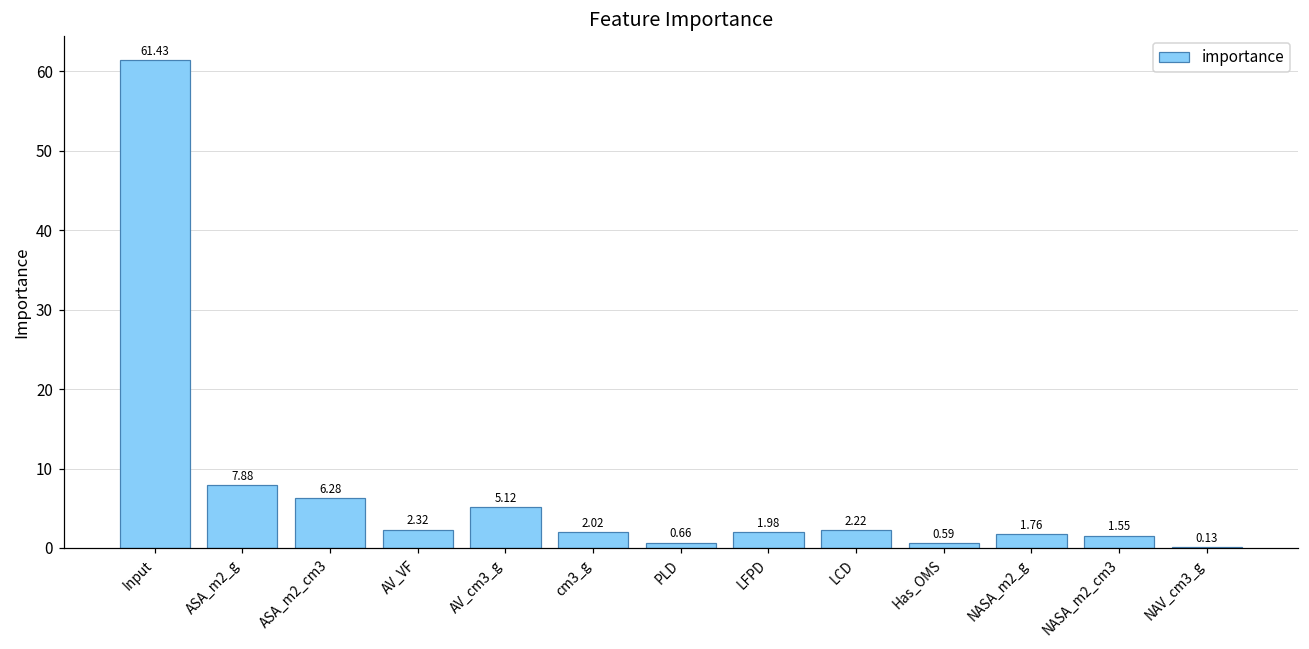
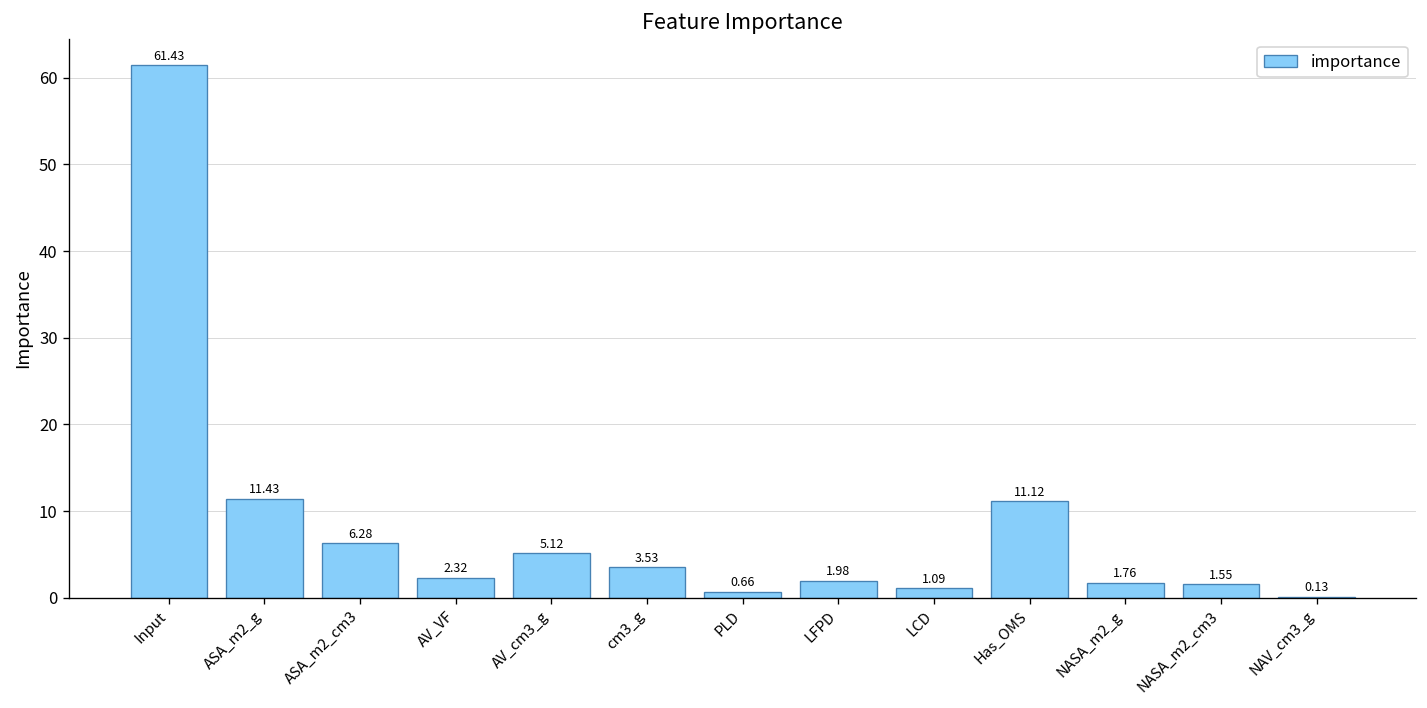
ASA_m2_g: 7.88 -> 11.43
cm3_g: 2.02 -> 3.53
LCD: 2.22 -> 1.09
Has_OMS: 0.59 -> 11.12
